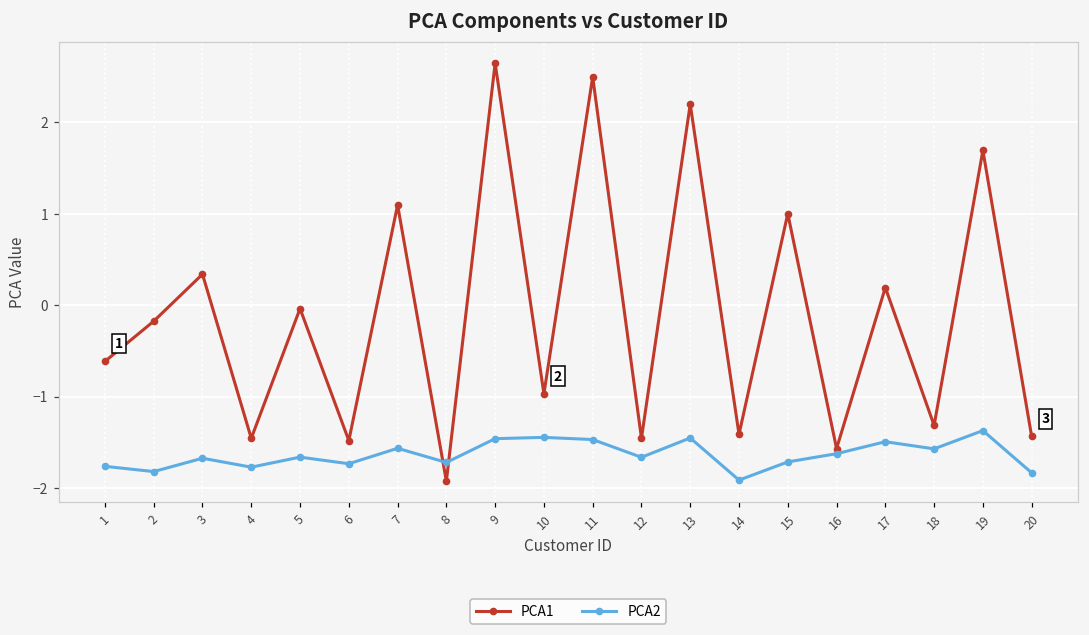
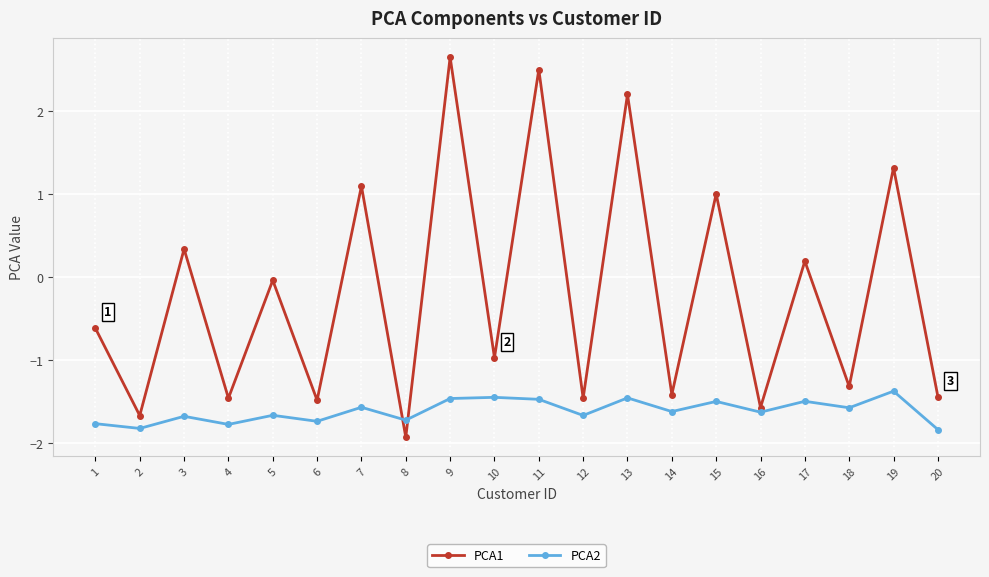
PCA1, 2: -0.2 -> -1.7
PCA2, 14: -1.9 -> -1.6
PCA2, 15: -1.7 -> -1.5
PCA1, 19: 1.7 -> 1.3
